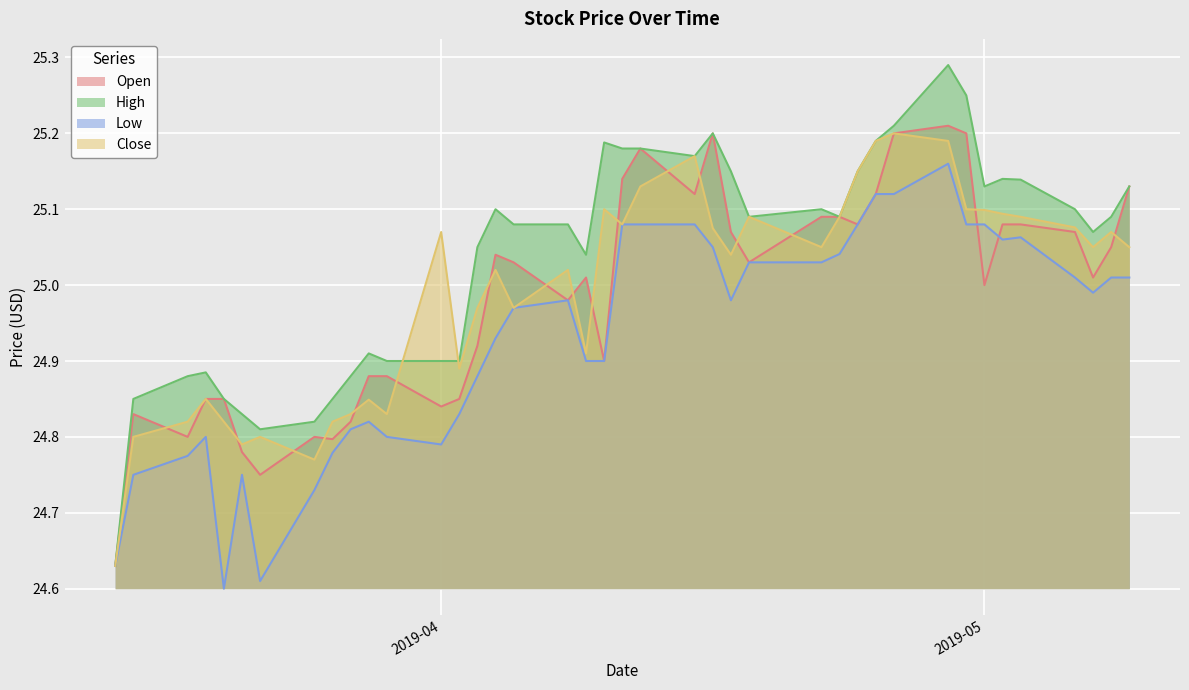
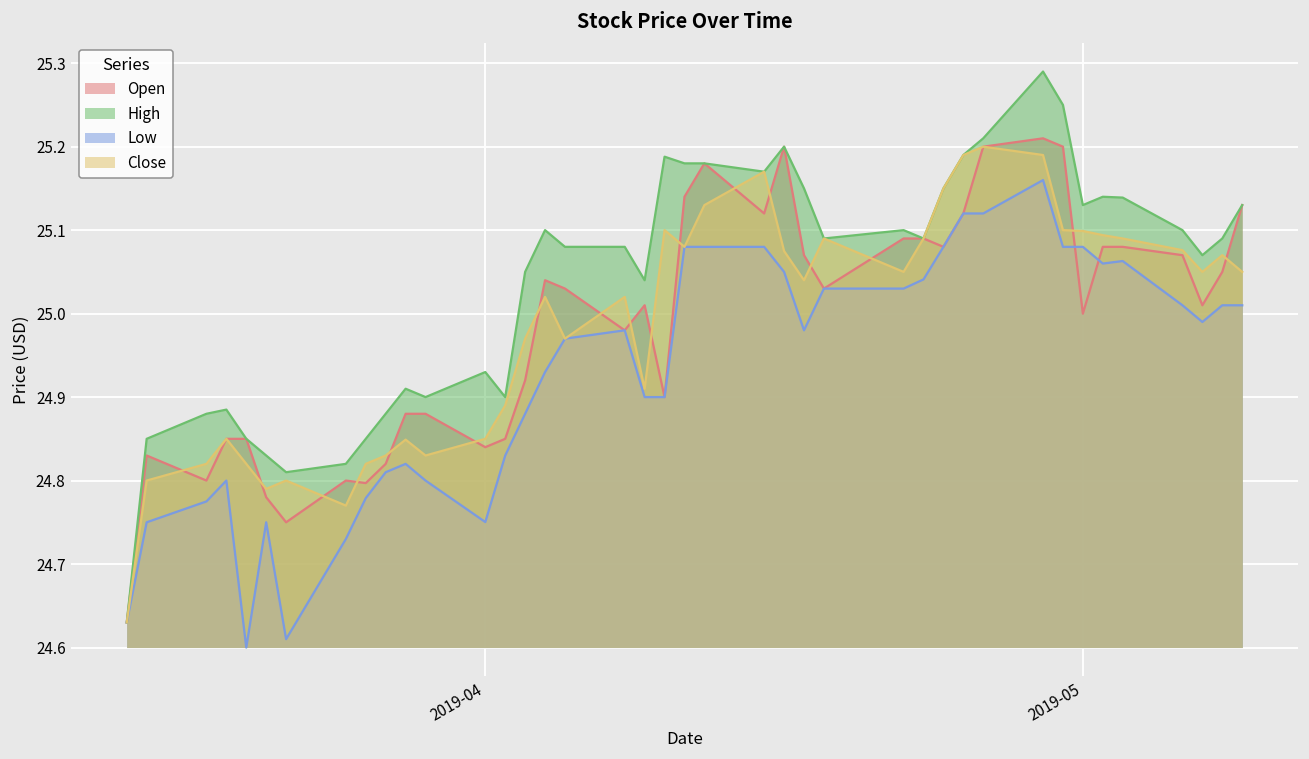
High, 2019-04: 24.90 -> 24.93
Low, 2019-04: 24.79 -> 24.75
Close, 2019-04: 25.07 -> 24.85
